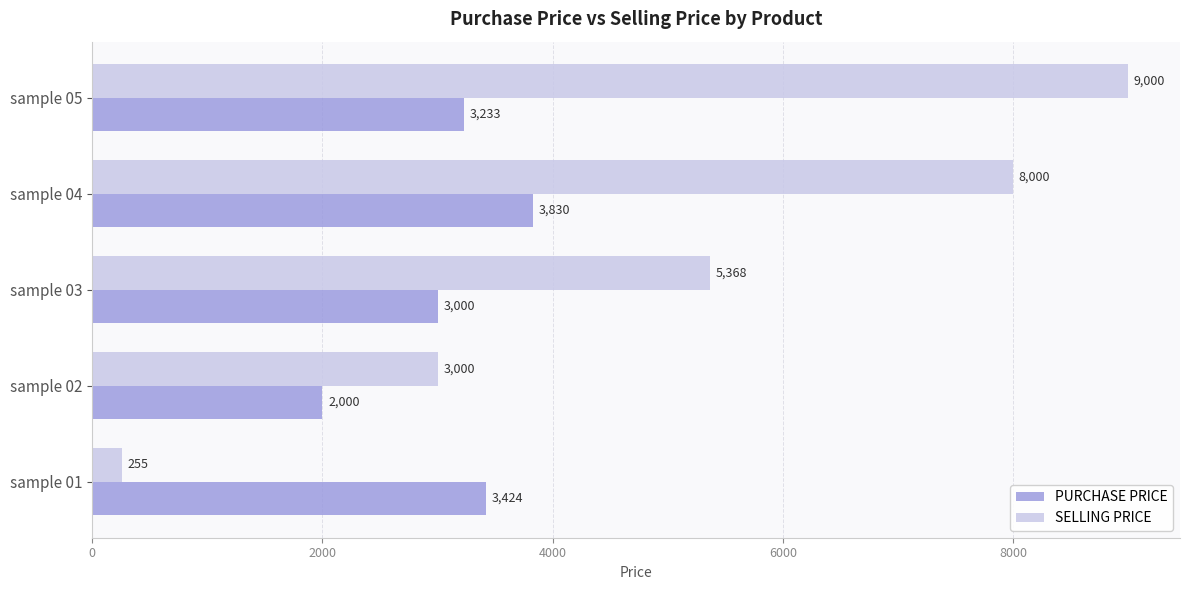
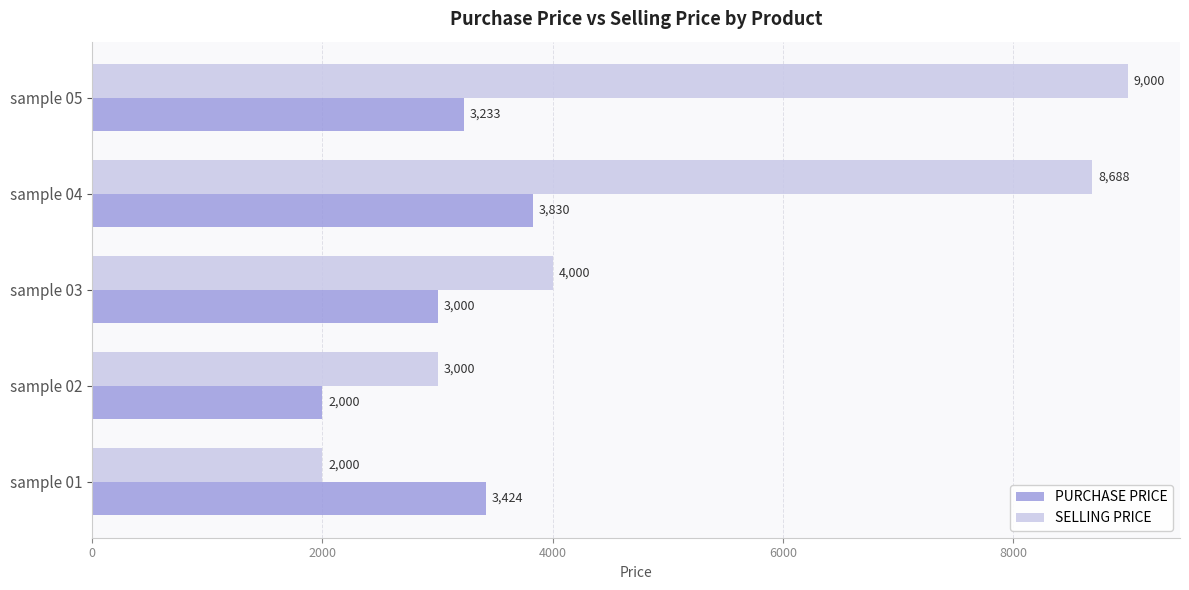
SELLING PRICE, sample 04: 8,000 -> 8,688
SELLING PRICE, sample 03: 5,368 -> 4,000
SELLING PRICE, sample 01: 255 -> 2,000
